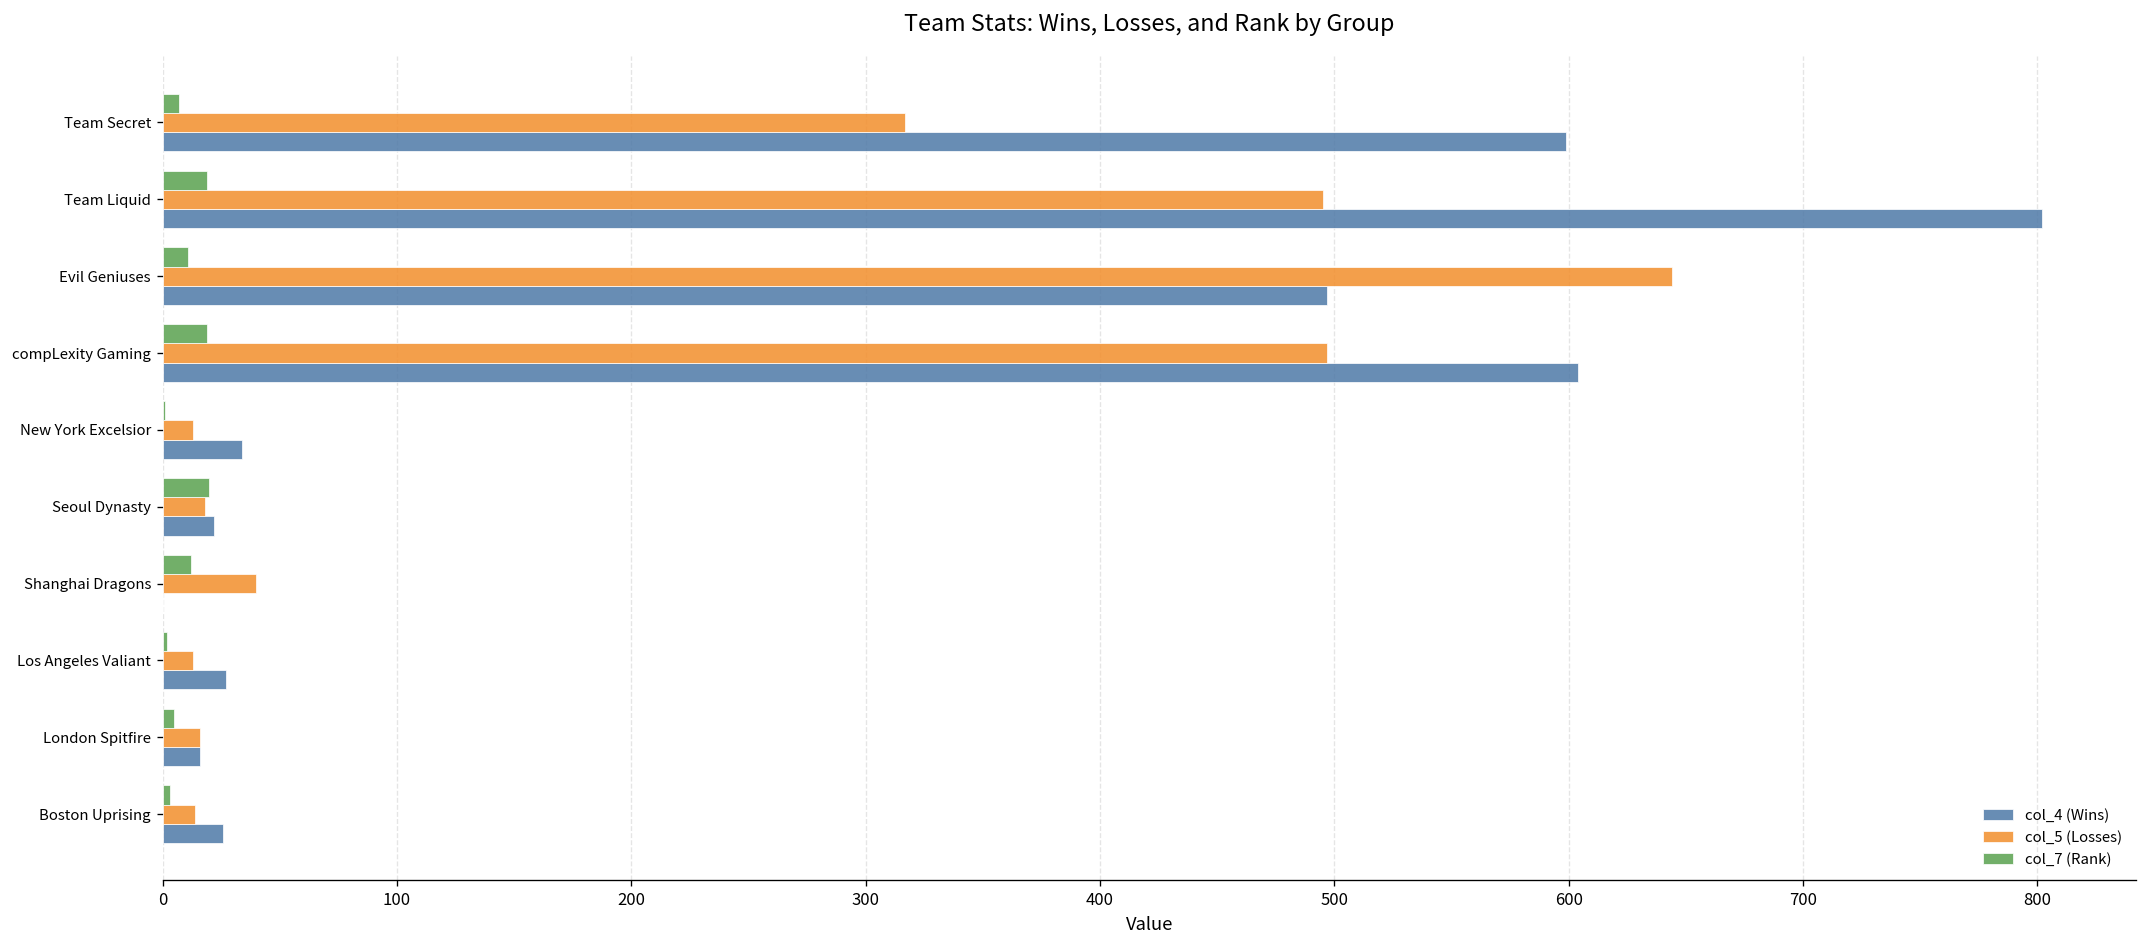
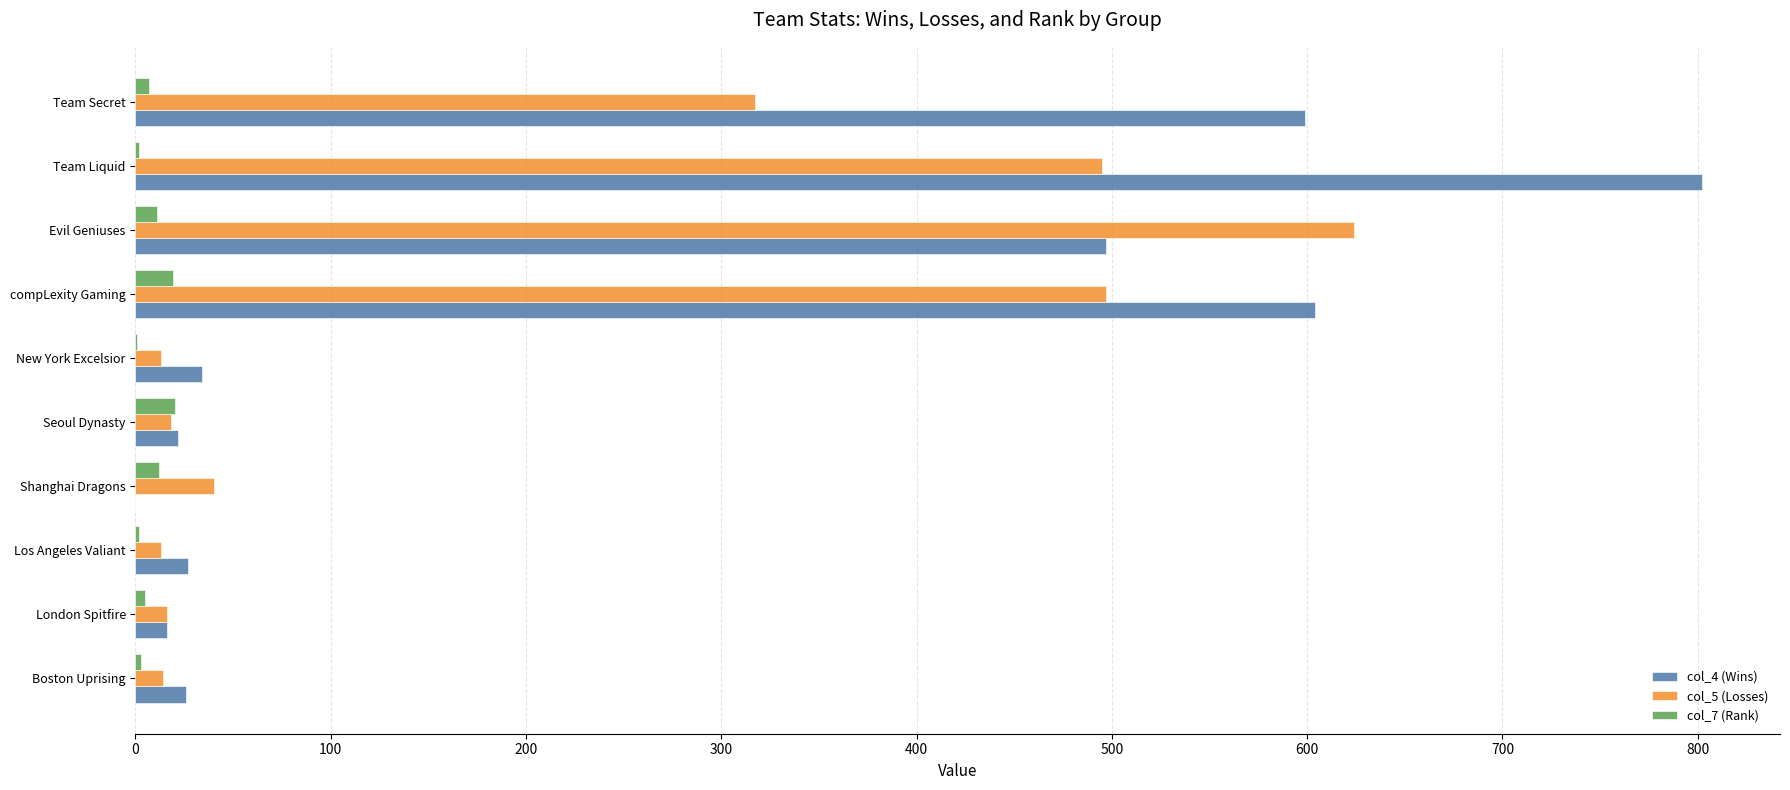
col_7 (Rank), Team Liquid: 19 -> 2
col_5 (Losses), Evil Geniuses: 644 -> 624
